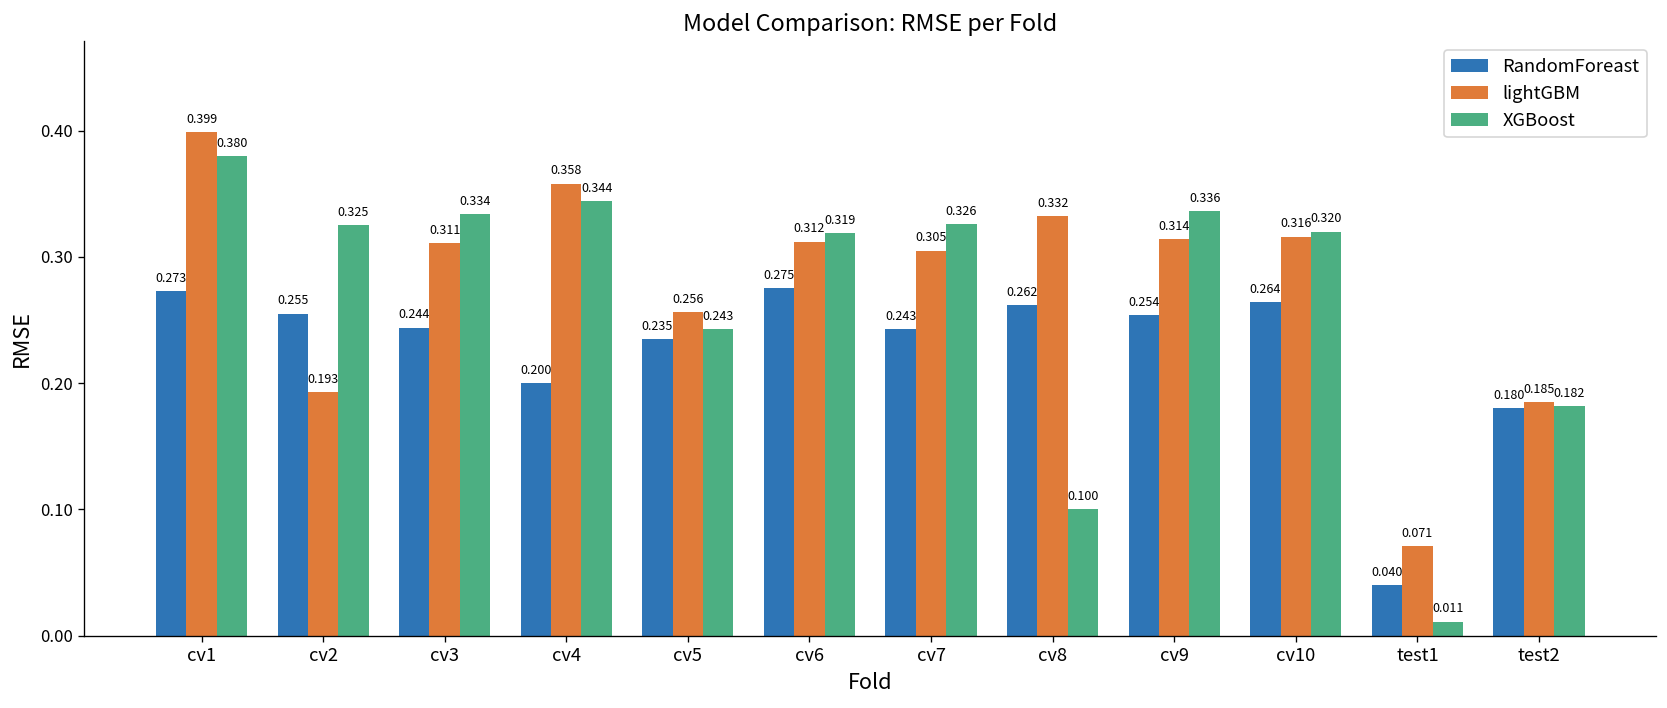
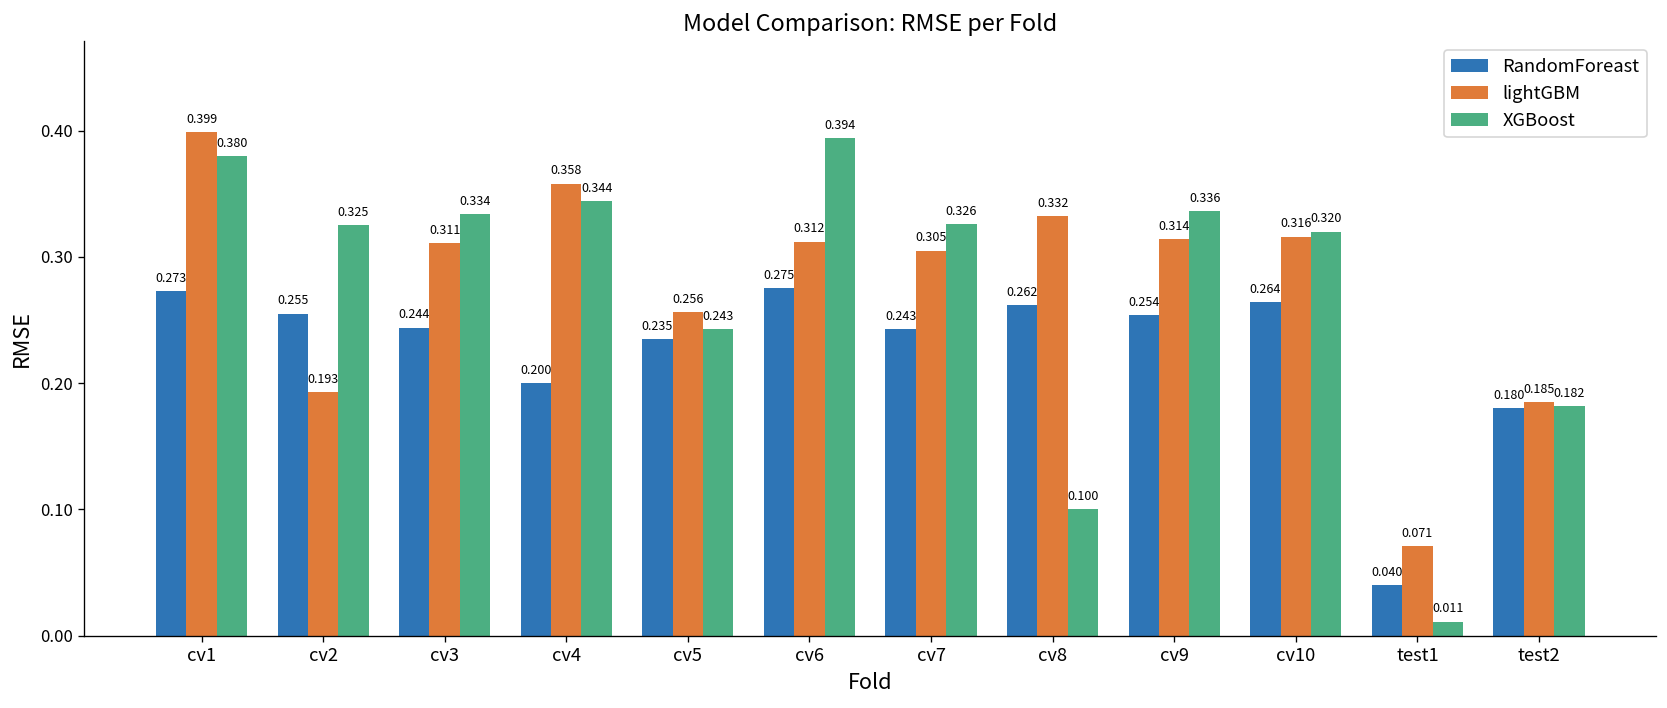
XGBoost, cv6: 0.319 -> 0.394
